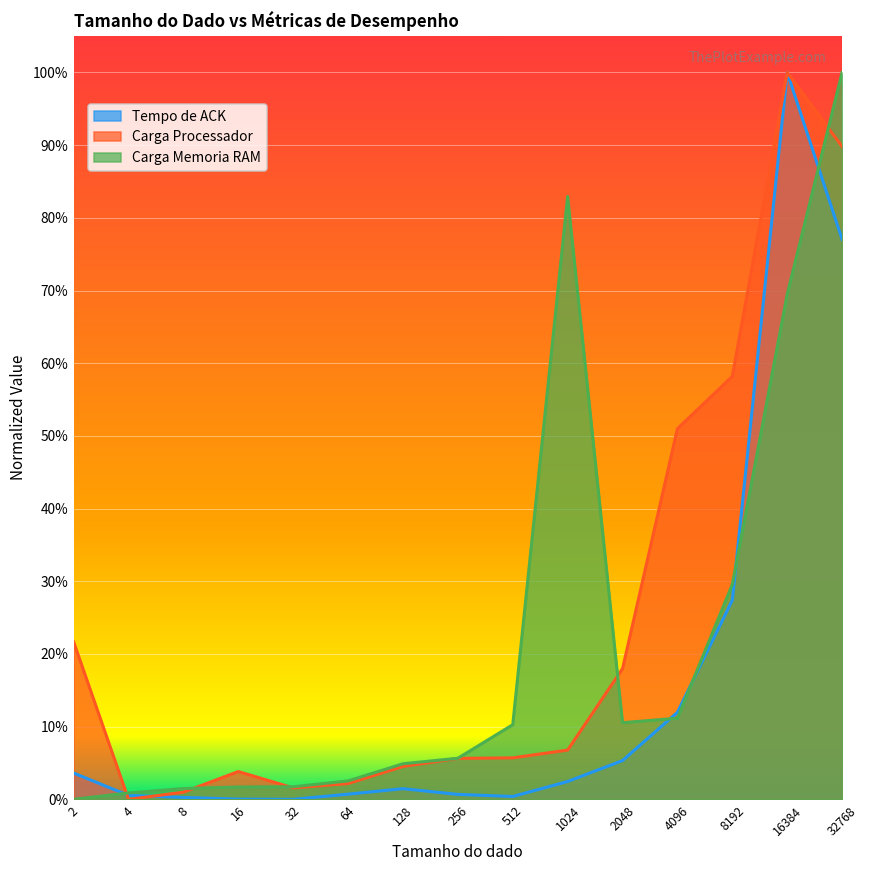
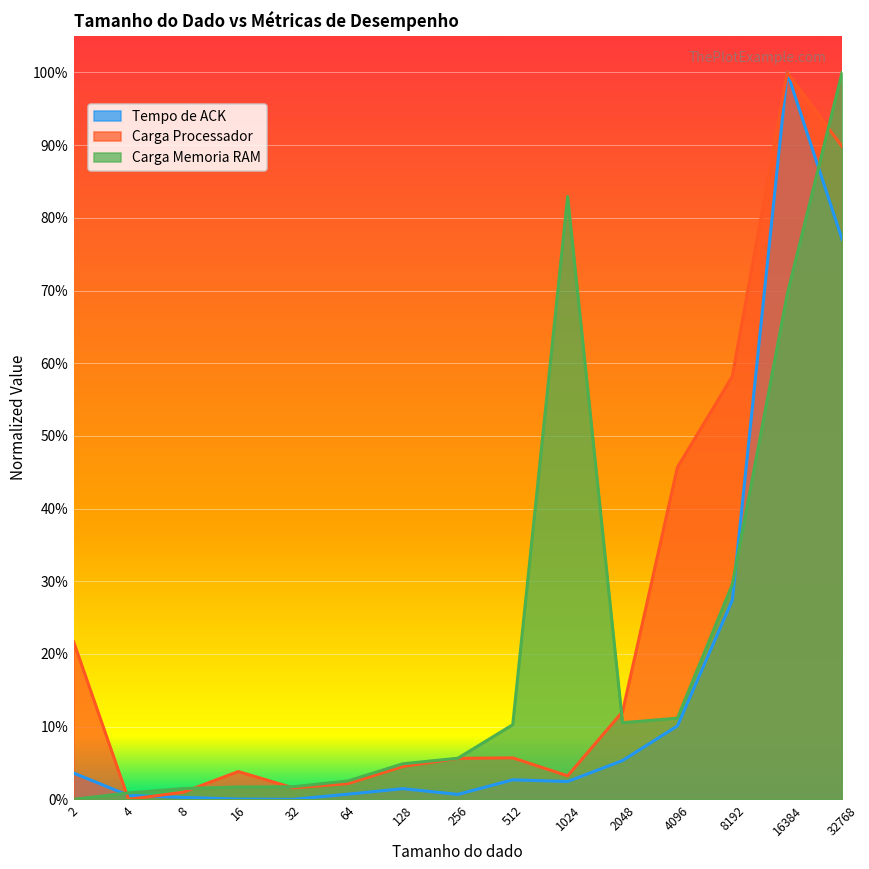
Tempo de ACK, 512: 0% -> 3%
Carga Processador, 1024: 7% -> 3%
Carga Processador, 2048: 18% -> 12%
Tempo de ACK, 4096: 12% -> 10%
Carga Processador, 4096: 51% -> 46%
